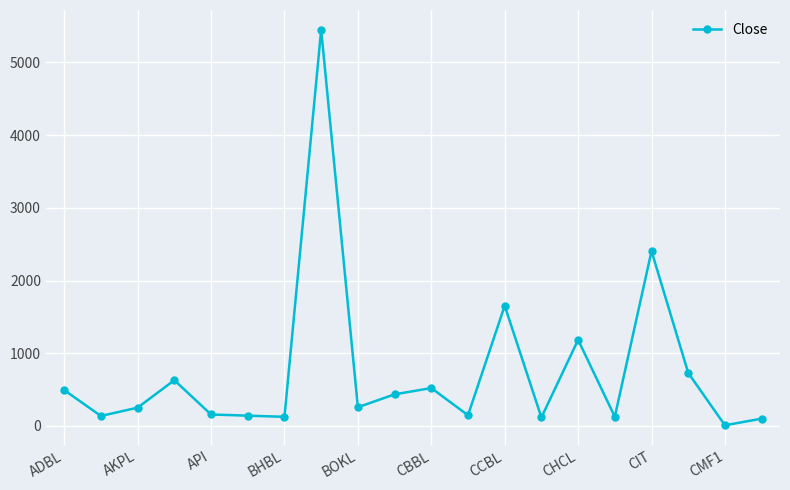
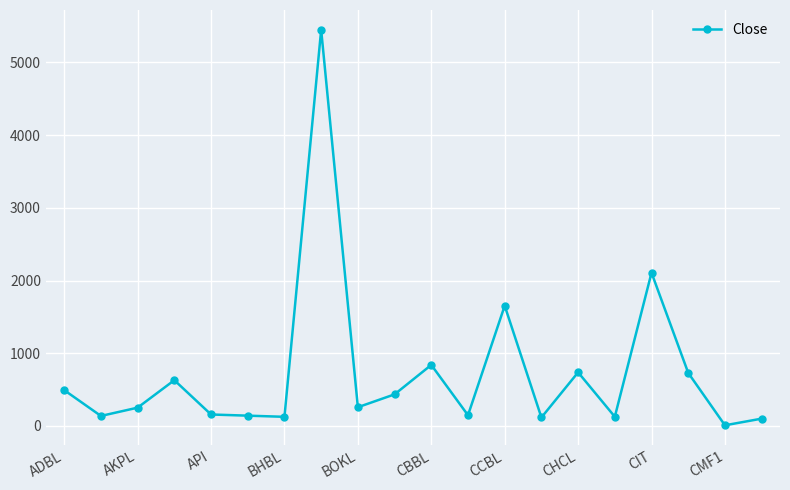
CBBL: 500 -> 800
CHCL: 1200 -> 700
CIT: 2400 -> 2100
